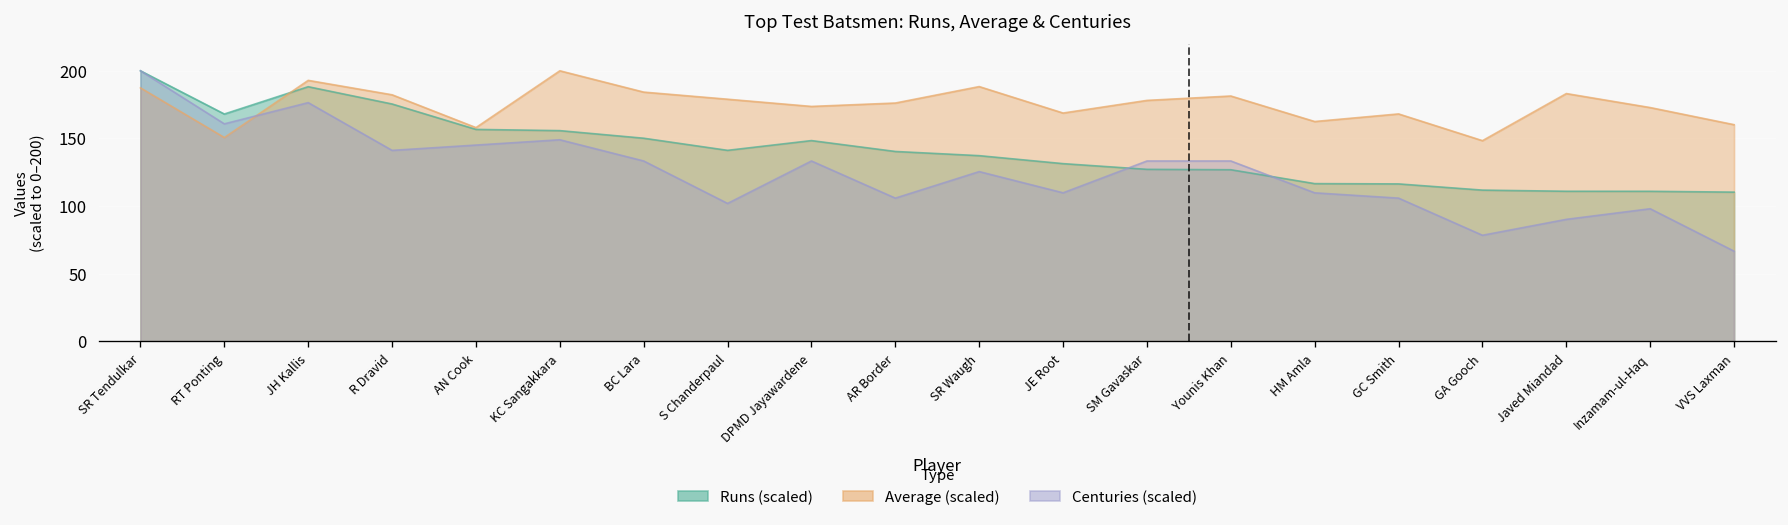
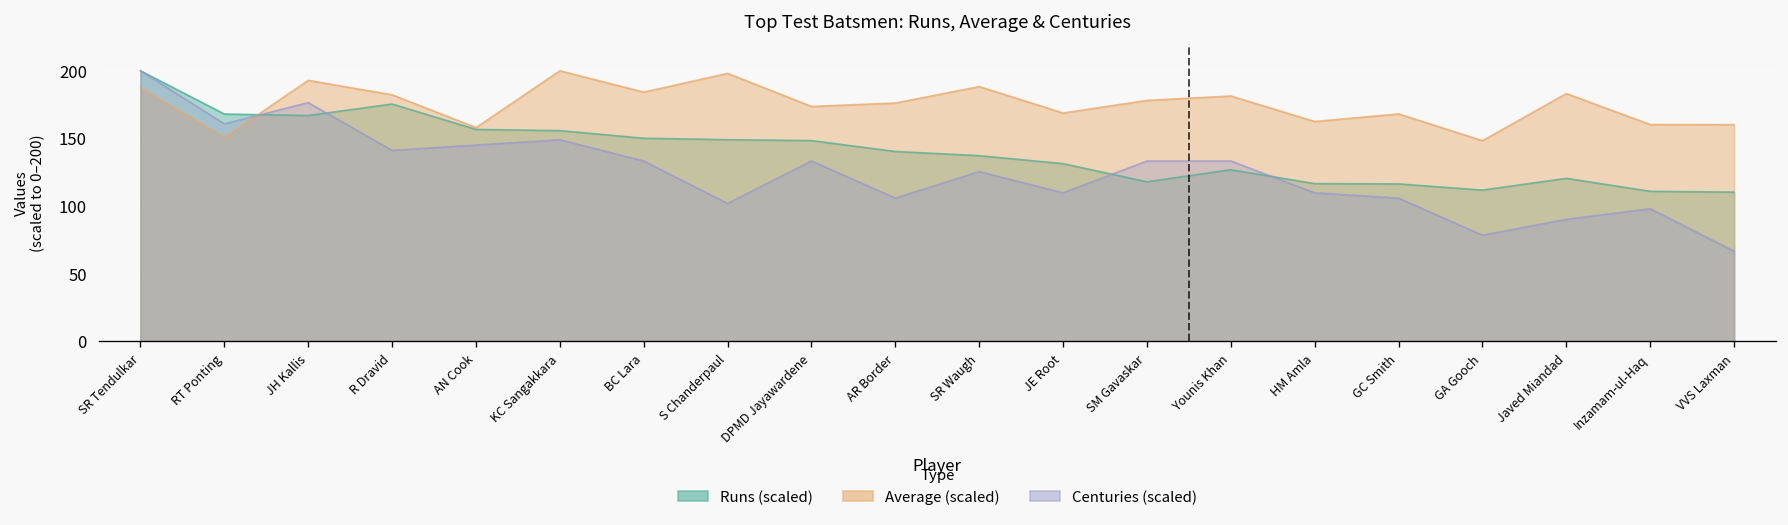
Runs (scaled), JH Kallis: 188 -> 167
Runs (scaled), S Chanderpaul: 141 -> 149
Average (scaled), S Chanderpaul: 179 -> 198
Runs (scaled), SM Gavaskar: 127 -> 118
Runs (scaled), Javed Miandad: 111 -> 121
Average (scaled), Inzamam-ul-Haq: 173 -> 160
